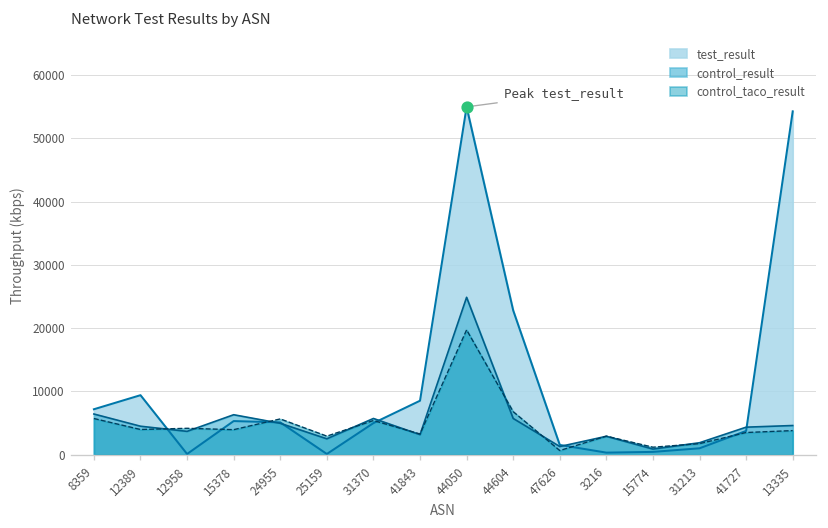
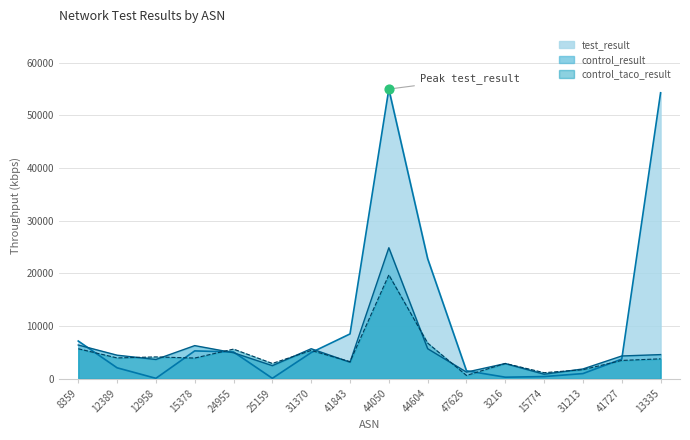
test_result, 12389: 9000 -> 2000
